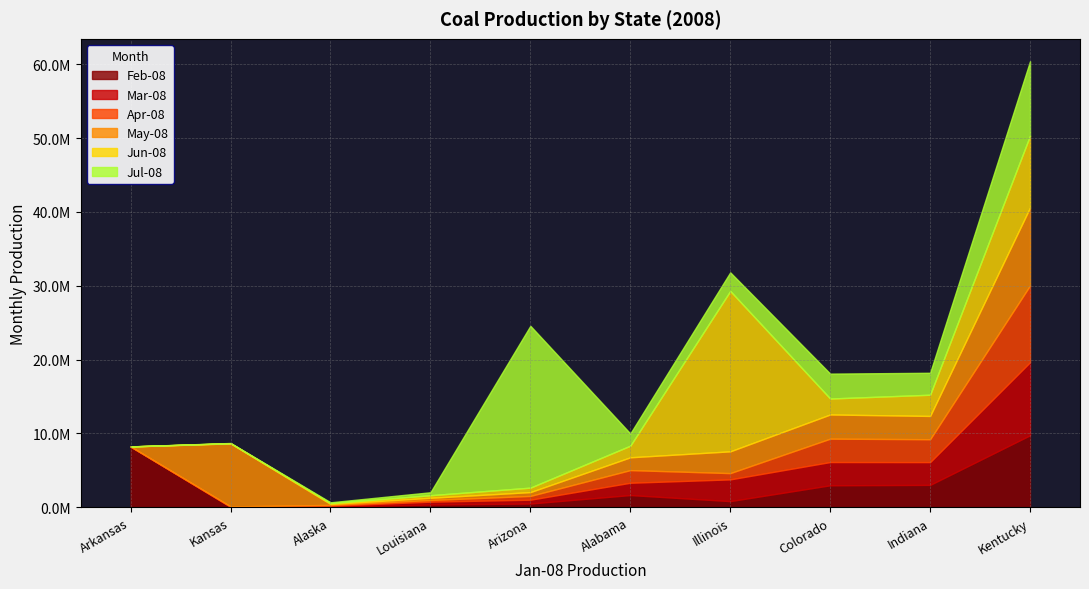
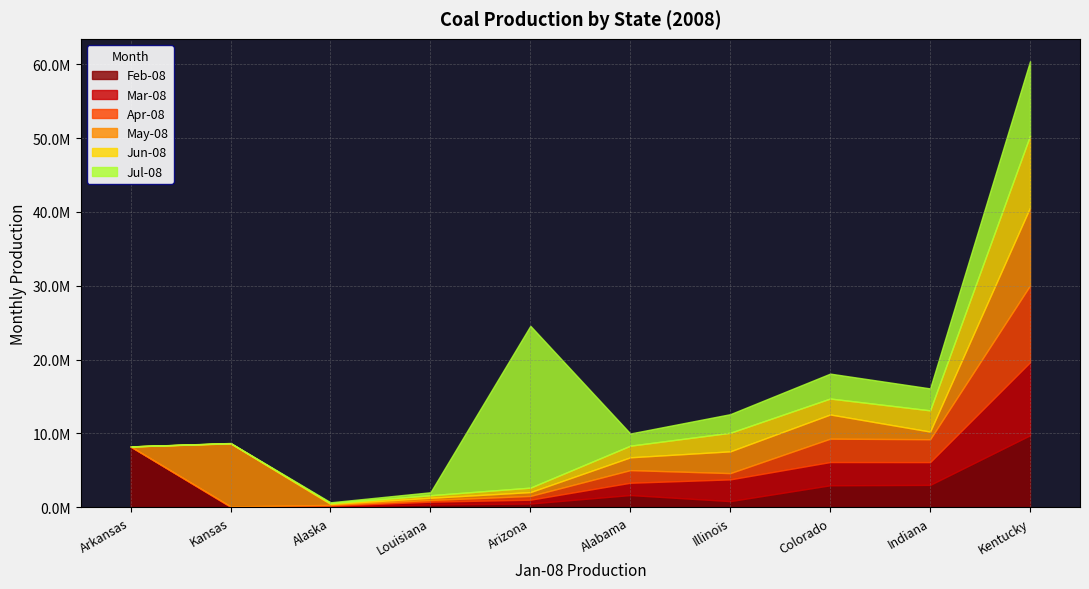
Jun-08, Illinois: 22000000 -> 3000000
May-08, Indiana: 3000000 -> 1000000
